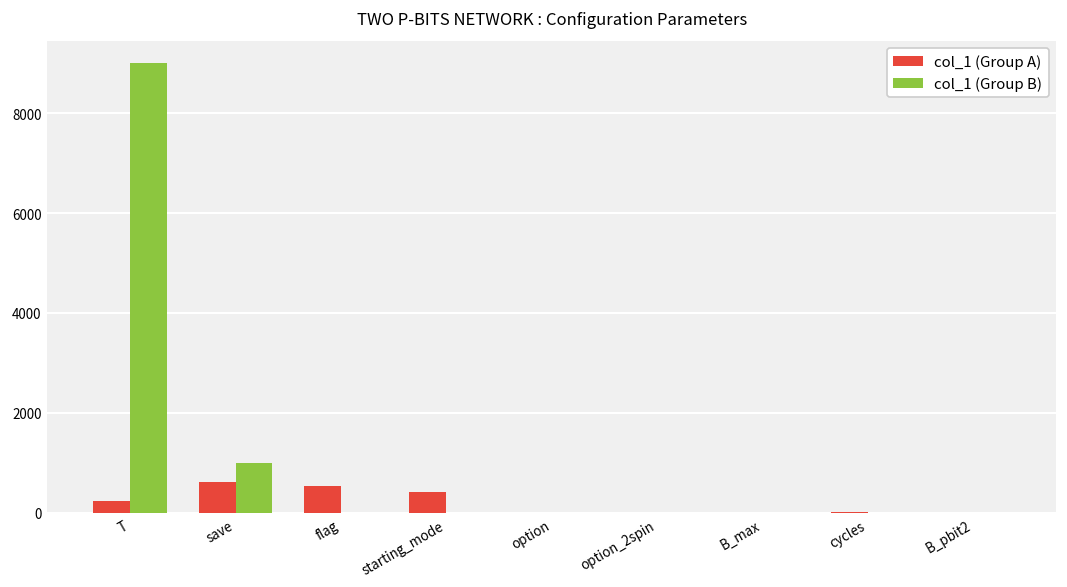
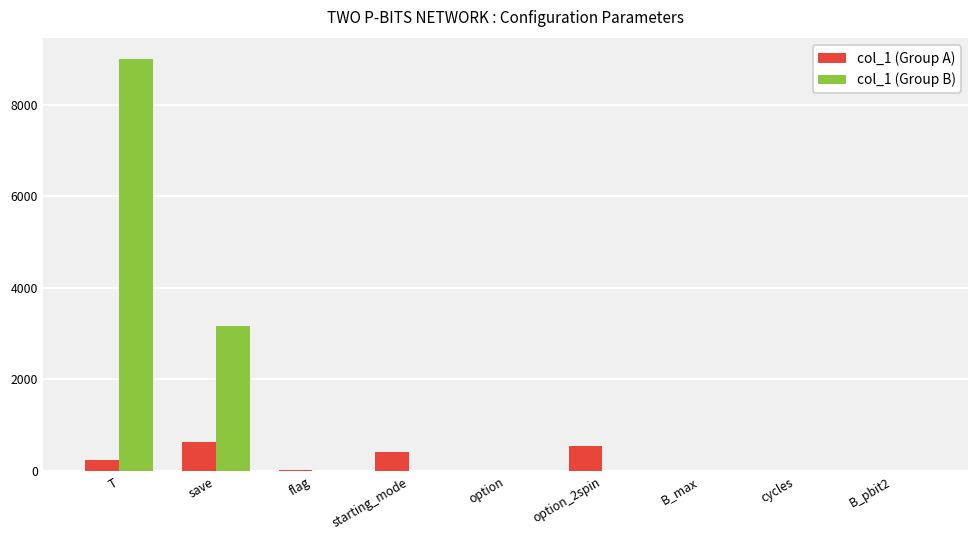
col_1 (Group B), save: 1000 -> 3200
col_1 (Group A), flag: 500 -> 0
col_1 (Group A), option_2spin: 0 -> 500
